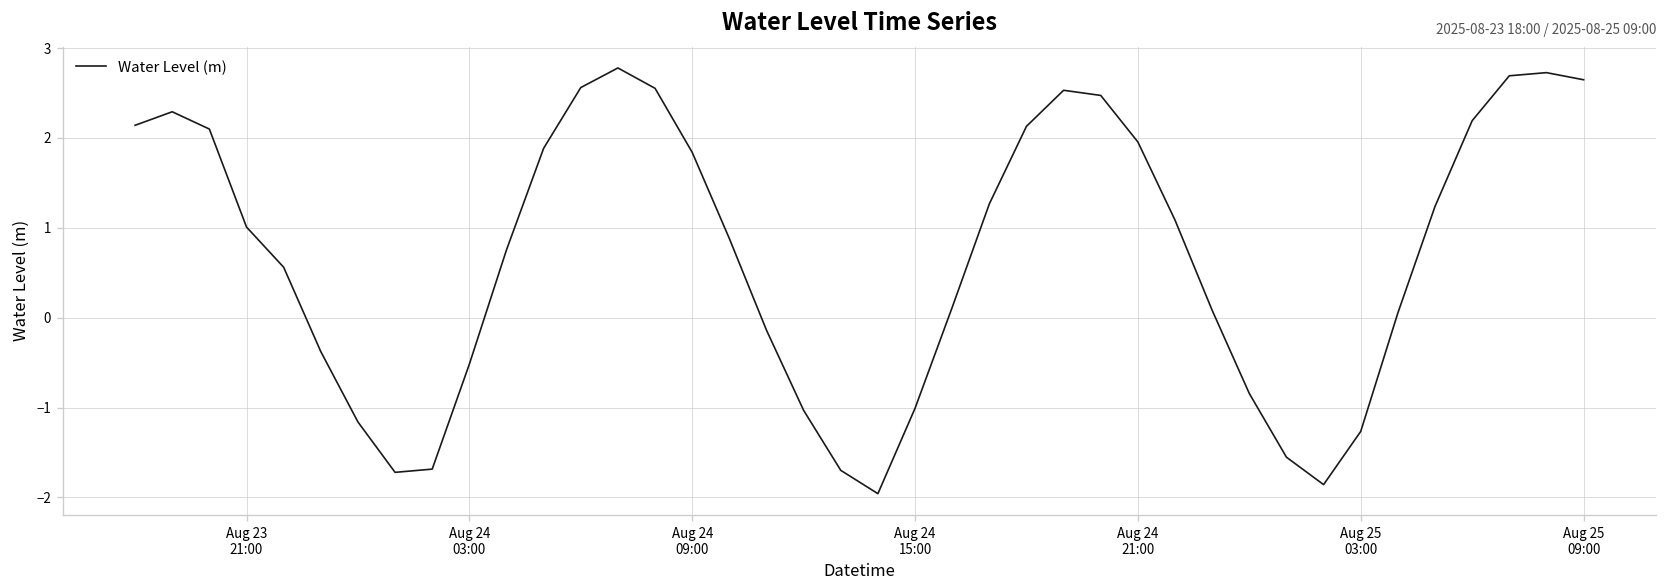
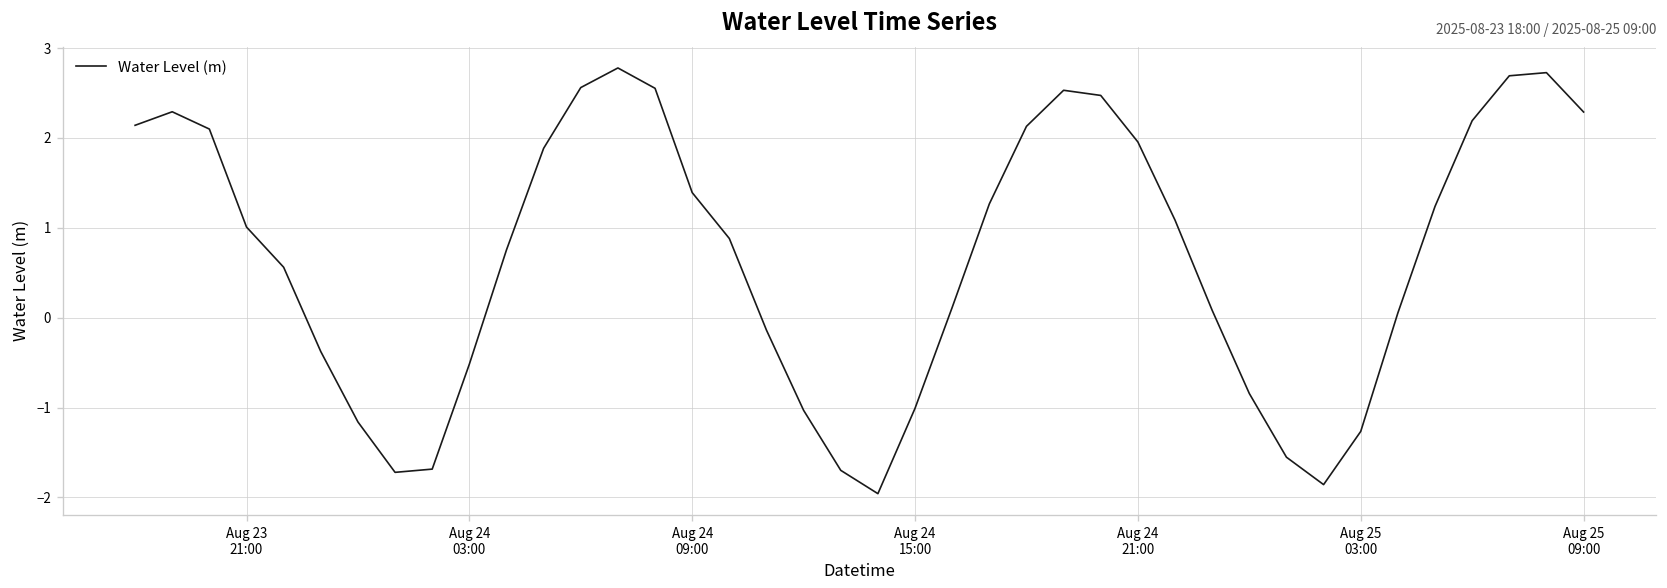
Aug 24 09:00: 1.8 -> 1.4
Aug 25 09:00: 2.6 -> 2.3
